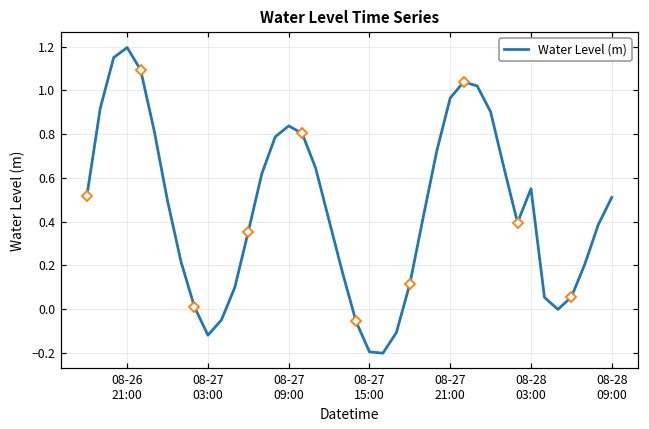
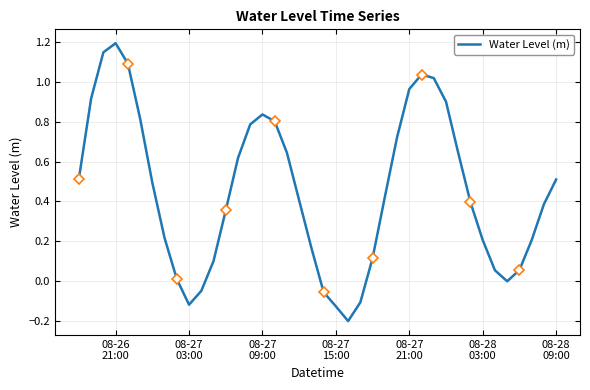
Water Level (m), 08-27 15:00: -0.20 -> -0.13
Water Level (m), 08-28 03:00: 0.55 -> 0.21
